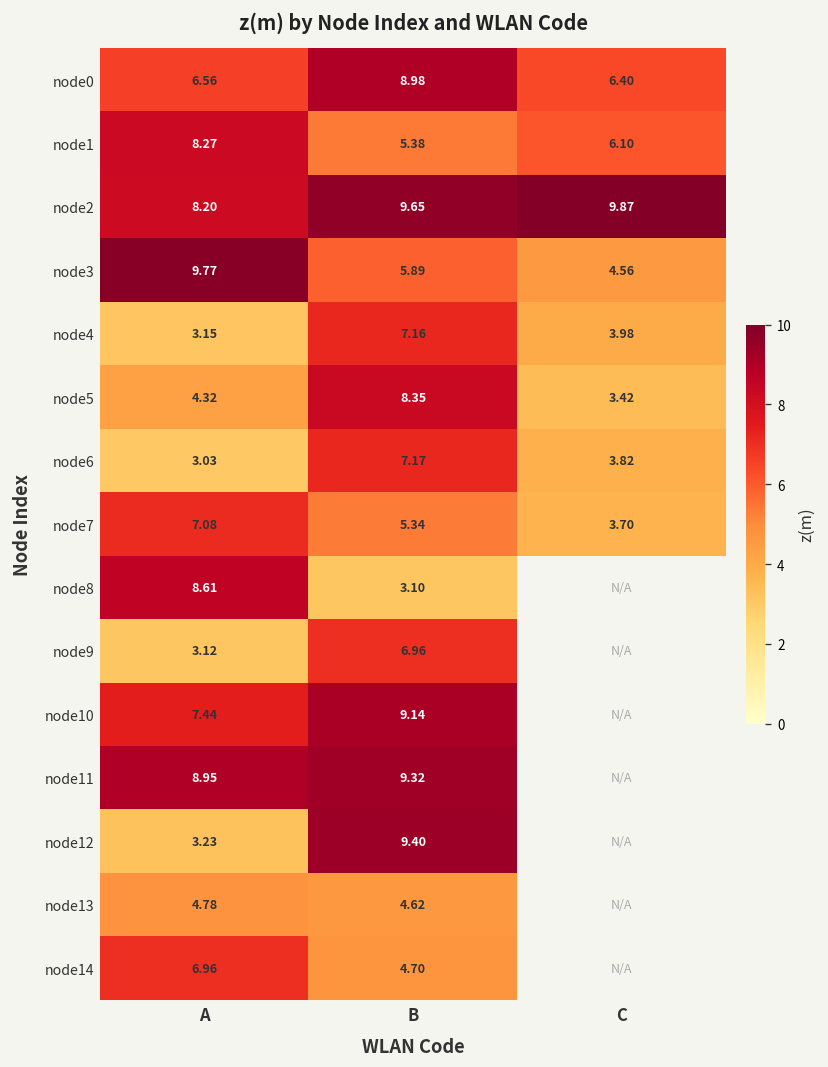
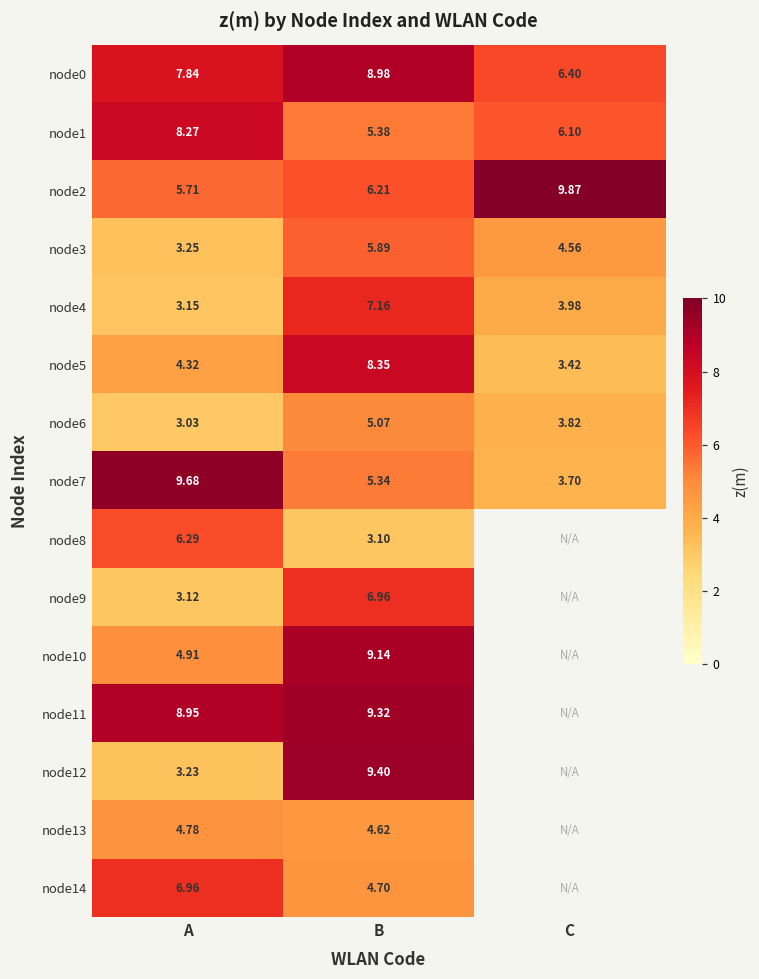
node0, A: 6.56 -> 7.84
node2, A: 8.20 -> 5.71
node2, B: 9.65 -> 6.21
node3, A: 9.77 -> 3.25
node6, B: 7.17 -> 5.07
node7, A: 7.08 -> 9.68
node8, A: 8.61 -> 6.29
node10, A: 7.44 -> 4.91
